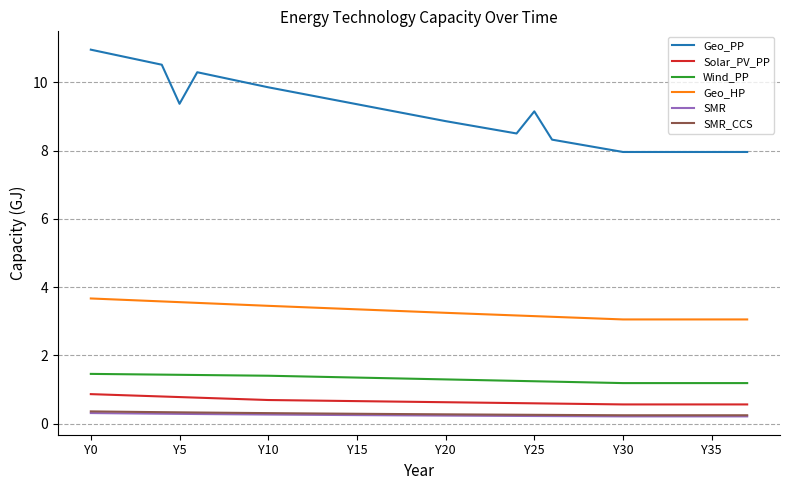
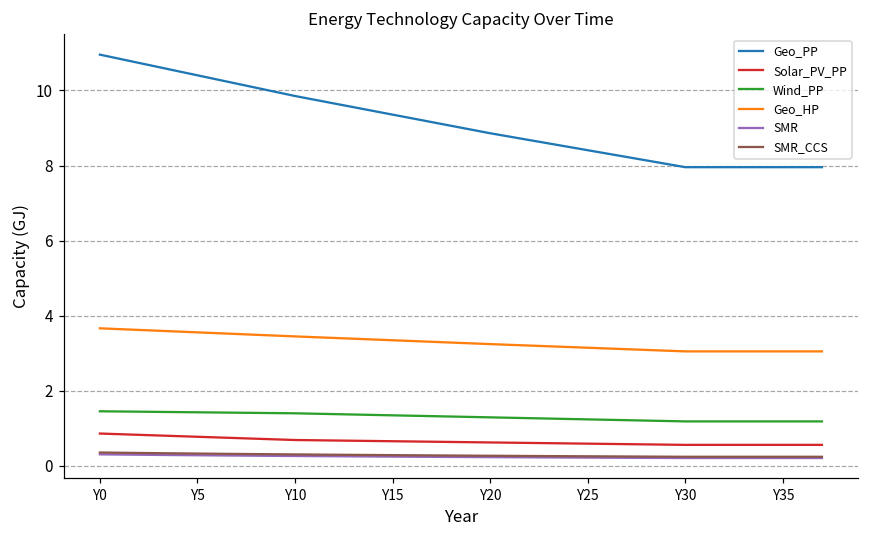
Geo_PP, Y5: 9.4 -> 10.4
Geo_PP, Y25: 9.1 -> 8.4
